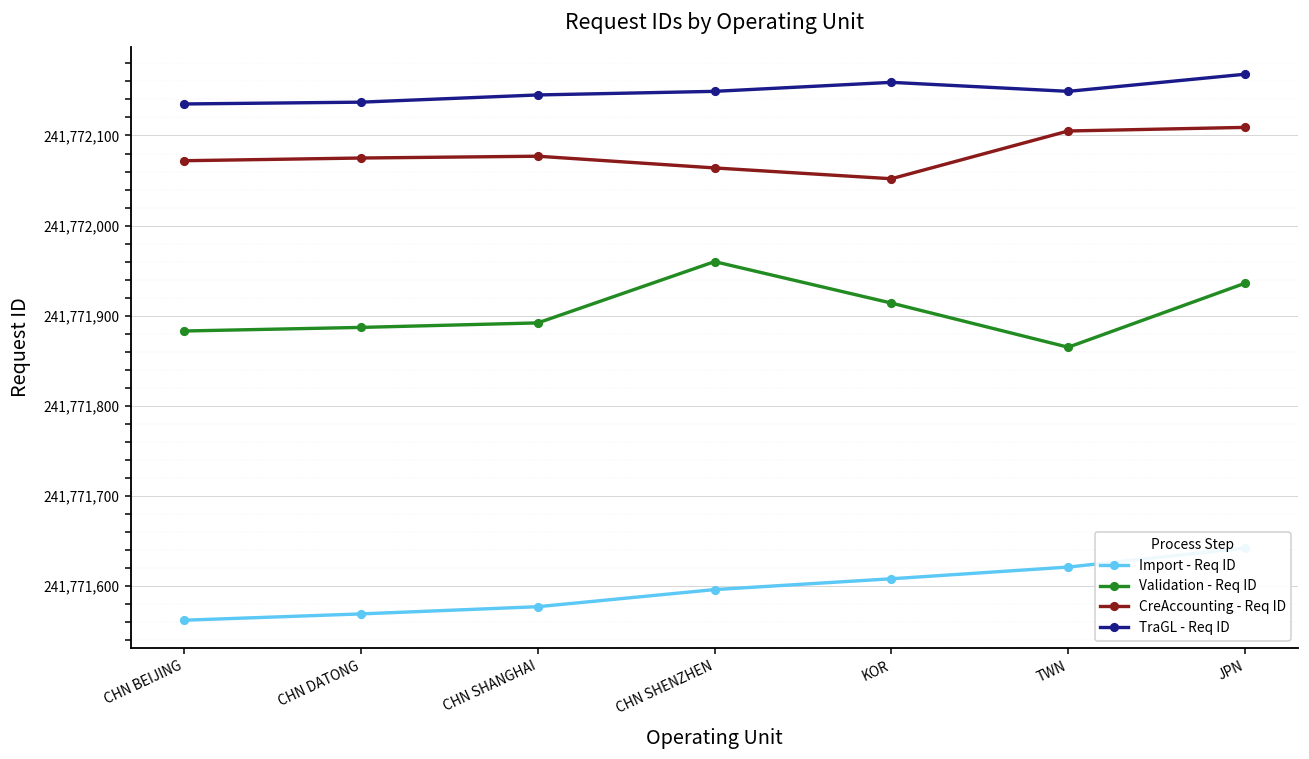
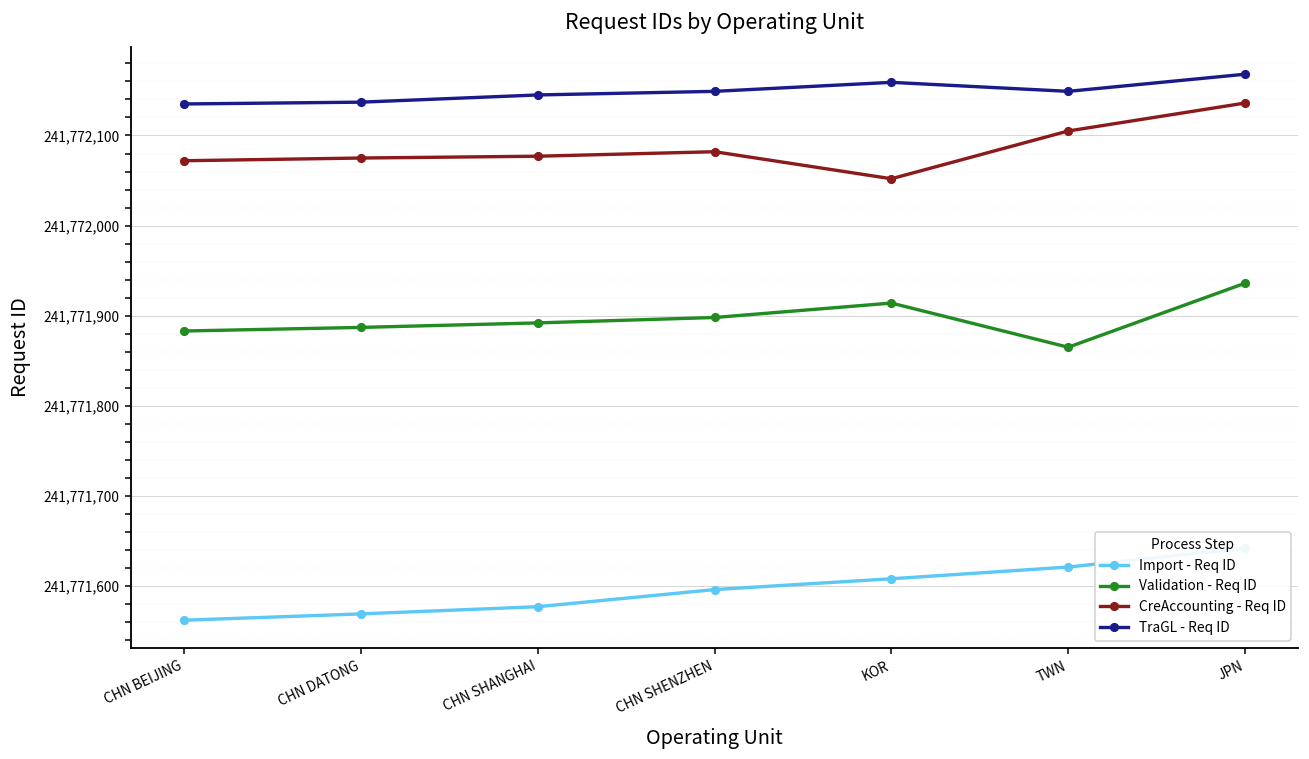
Validation - Req ID, CHN SHENZHEN: 241,771,960 -> 241,771,900
CreAccounting - Req ID, CHN SHENZHEN: 241,772,060 -> 241,772,080
CreAccounting - Req ID, JPN: 241,772,110 -> 241,772,140
